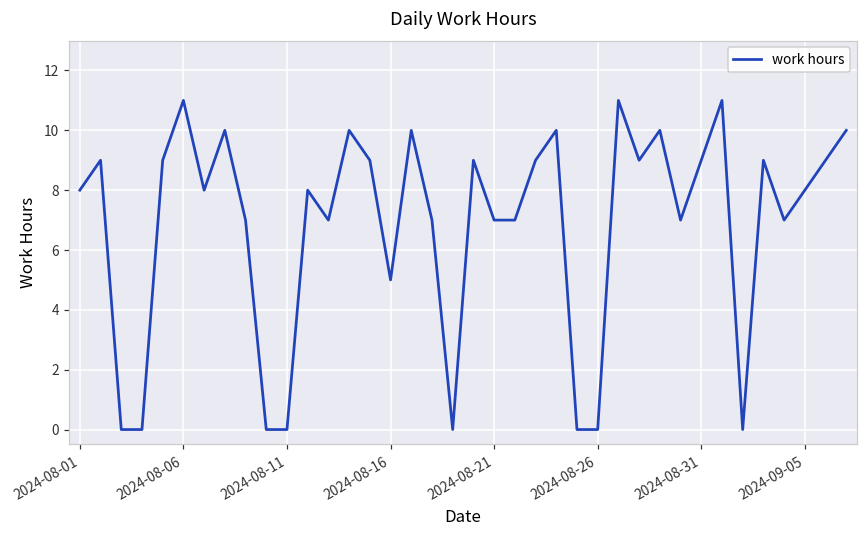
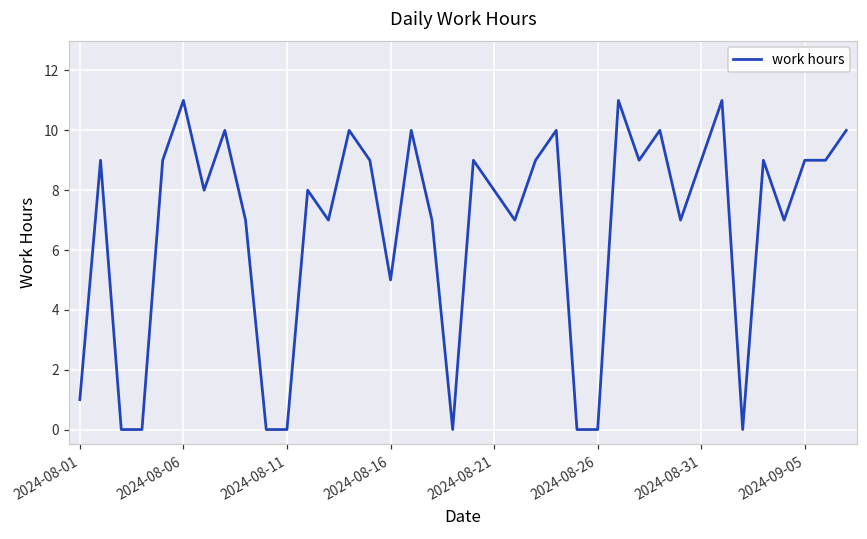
2024-08-01: 8 -> 1
2024-08-21: 7 -> 8
2024-09-05: 8 -> 9
